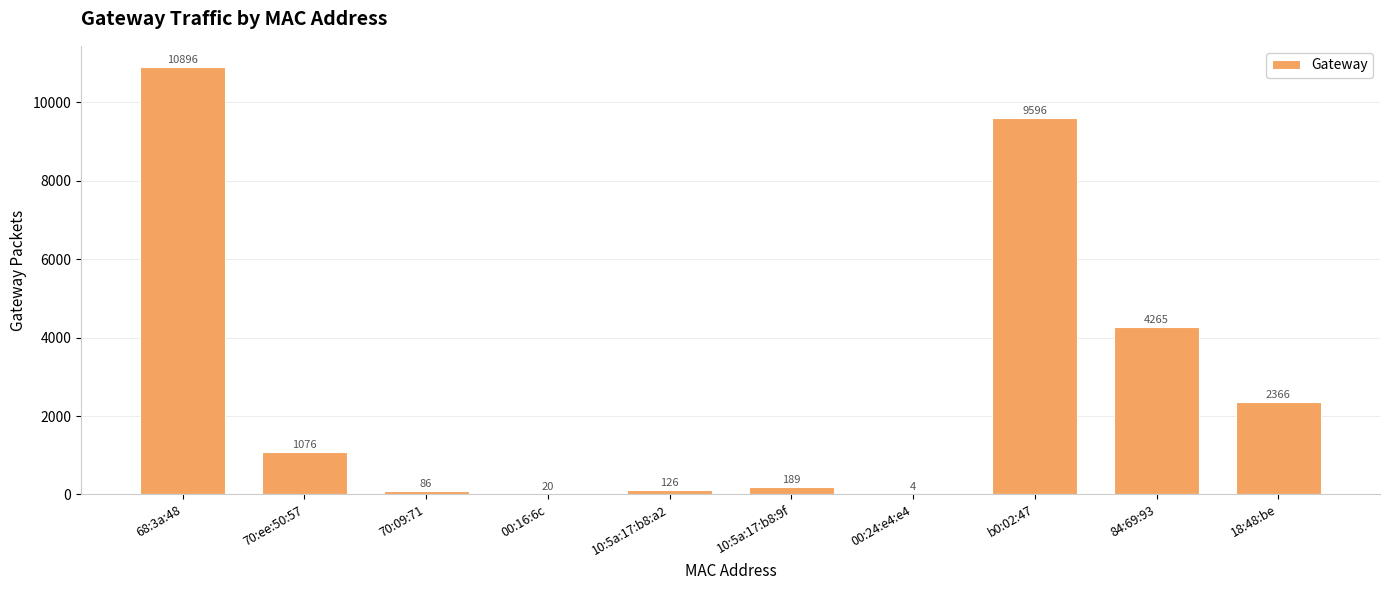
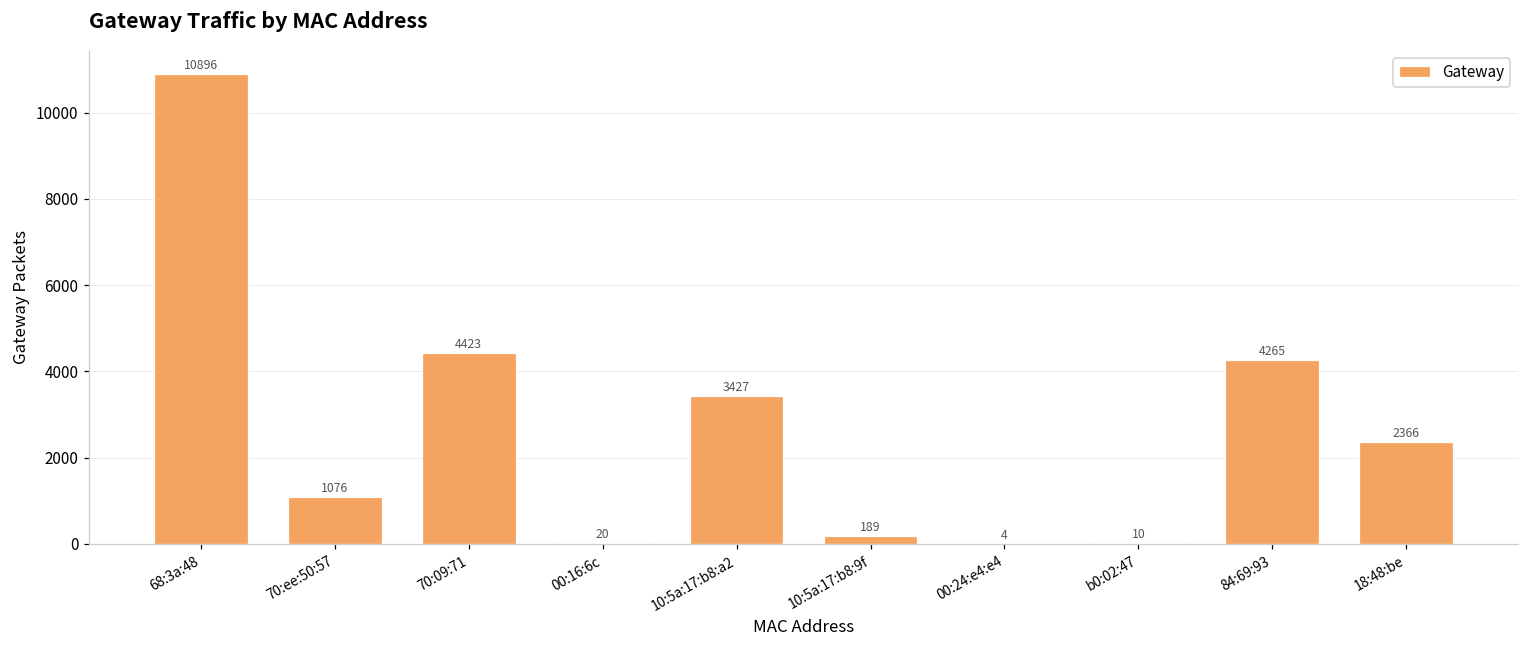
70:09:71: 86 -> 4423
10:5a:17:b8:a2: 126 -> 3427
b0:02:47: 9596 -> 10
